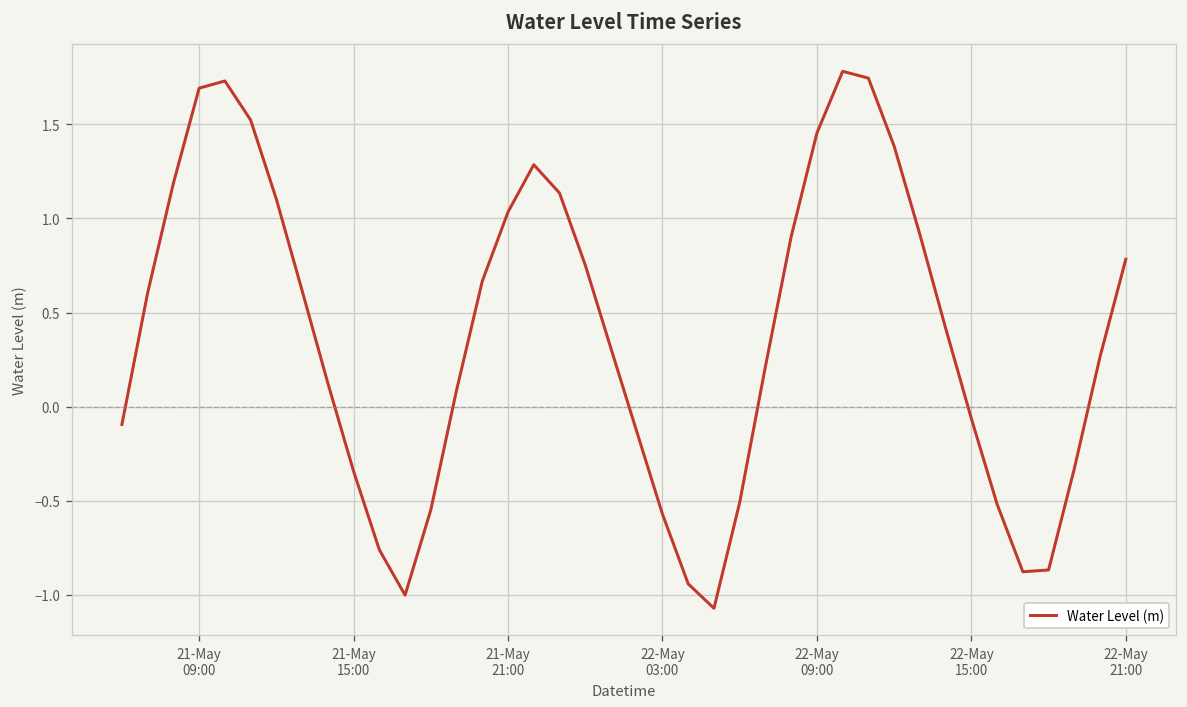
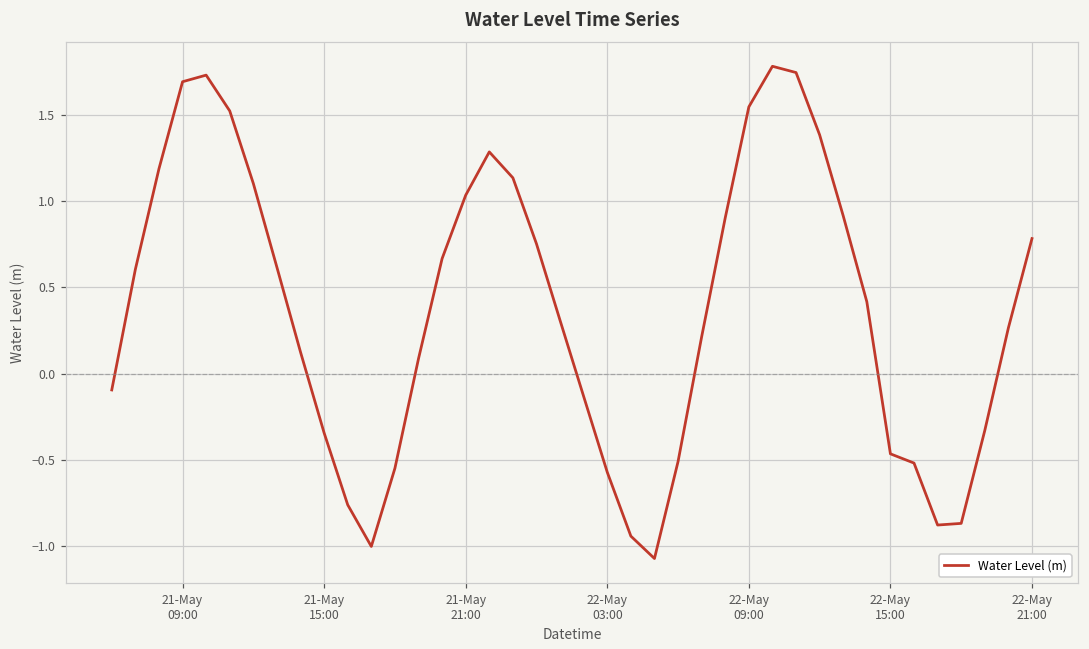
22-May 09:00: 1.45 -> 1.55
22-May 15:00: -0.06 -> -0.46
